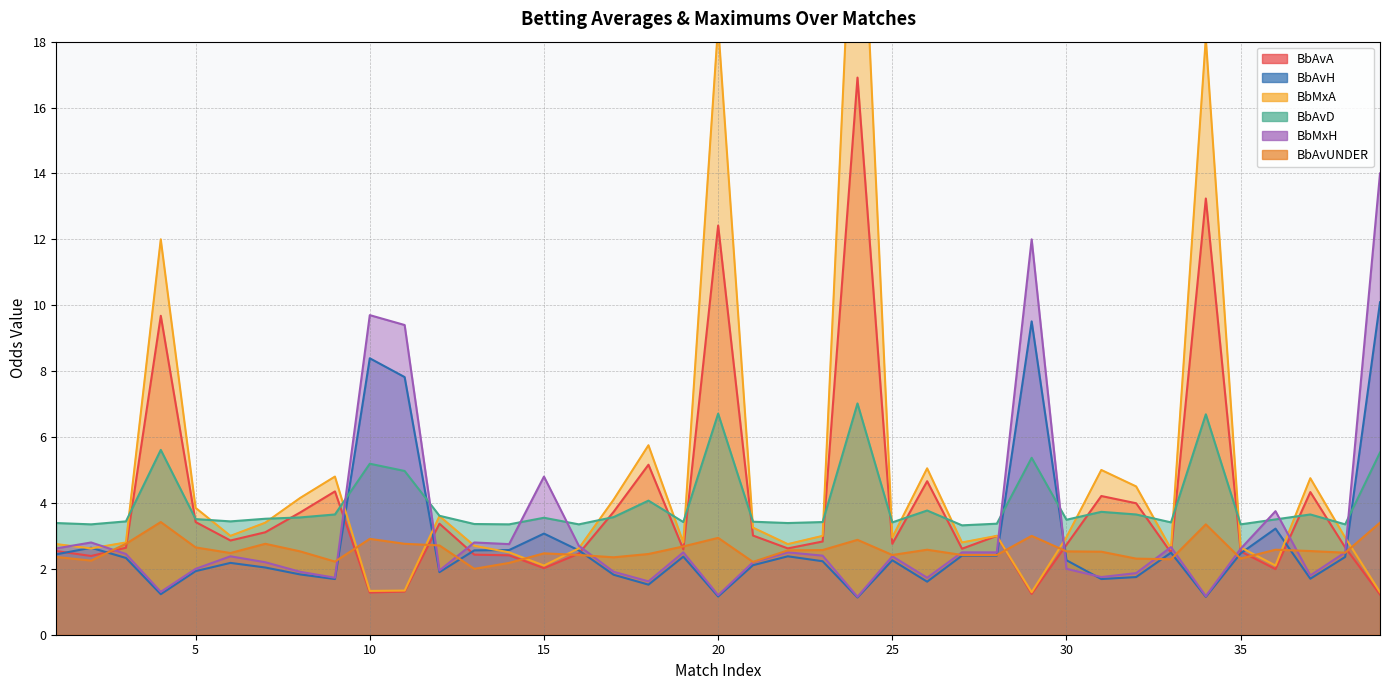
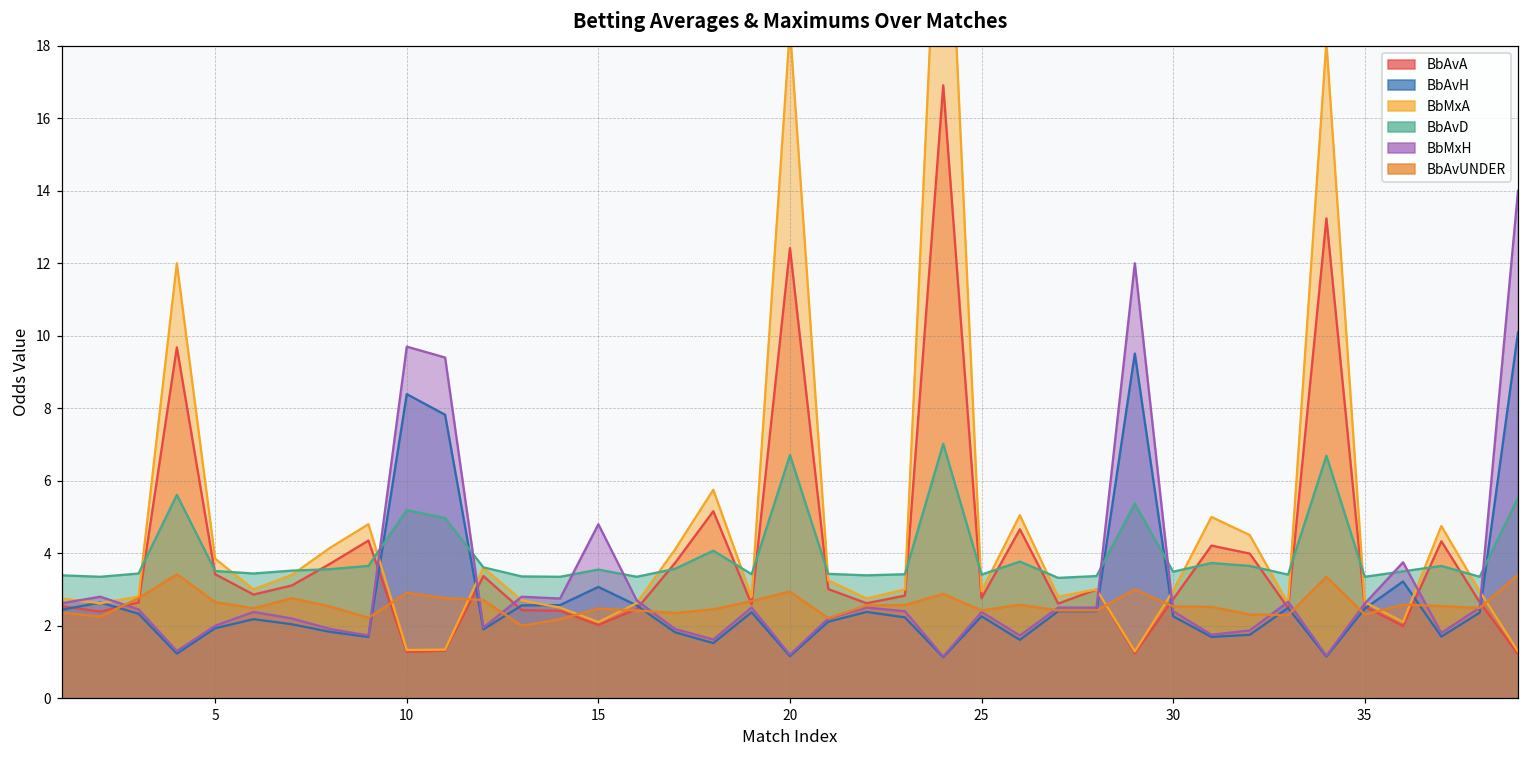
BbMxH, 30: 2.0 -> 2.4
